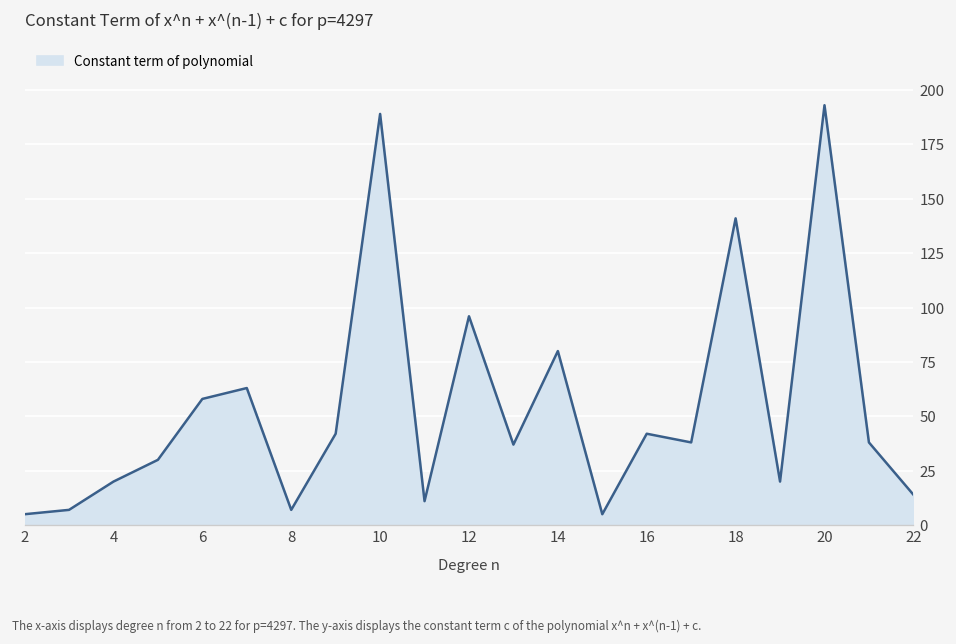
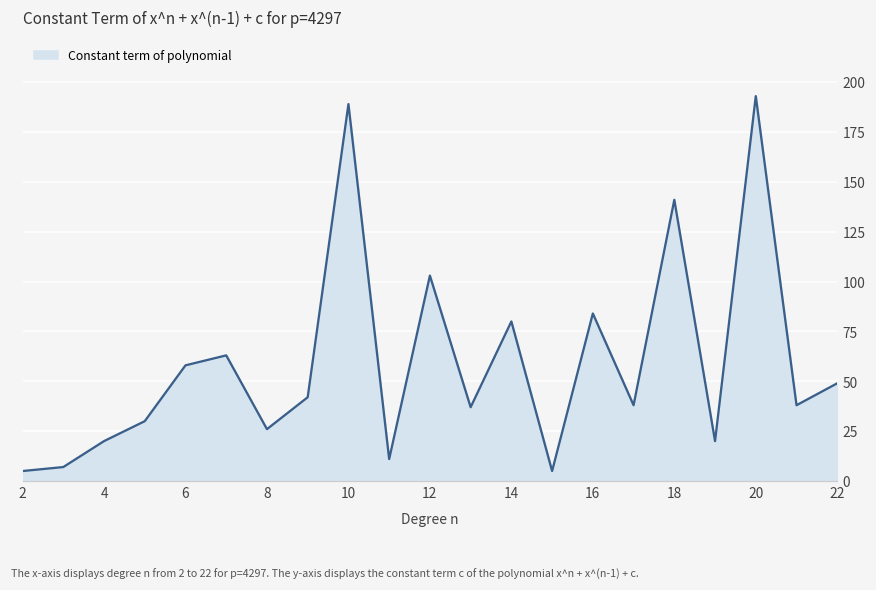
8: 7 -> 26
12: 96 -> 103
16: 42 -> 84
22: 14 -> 49
